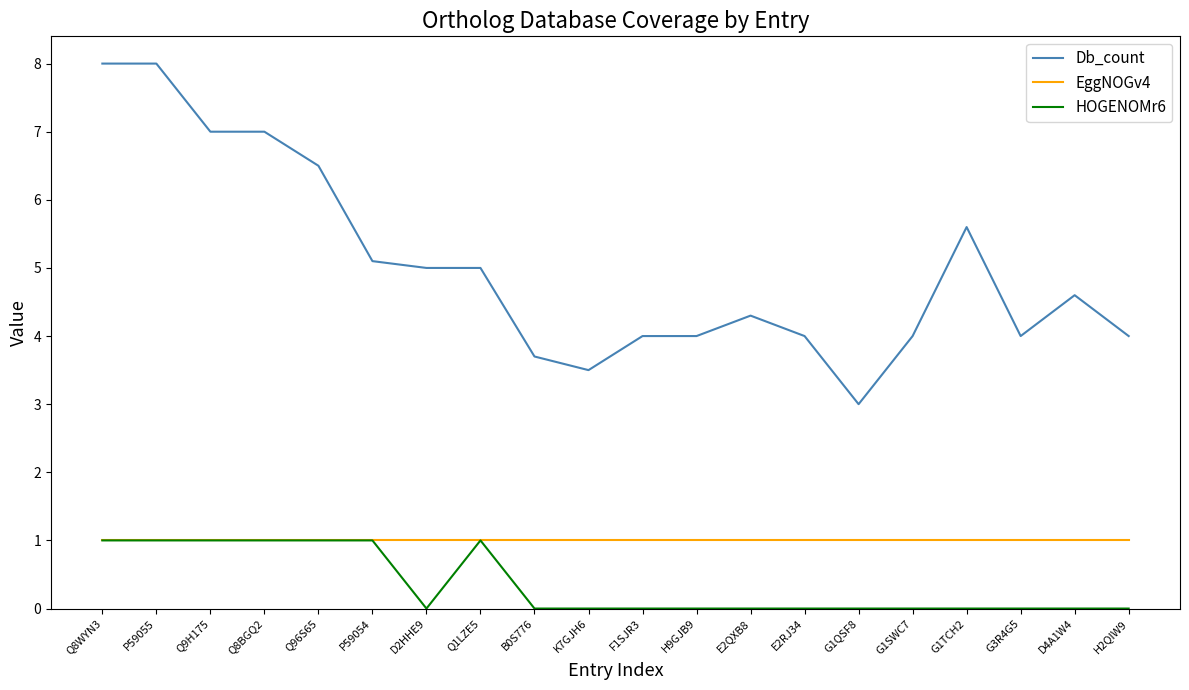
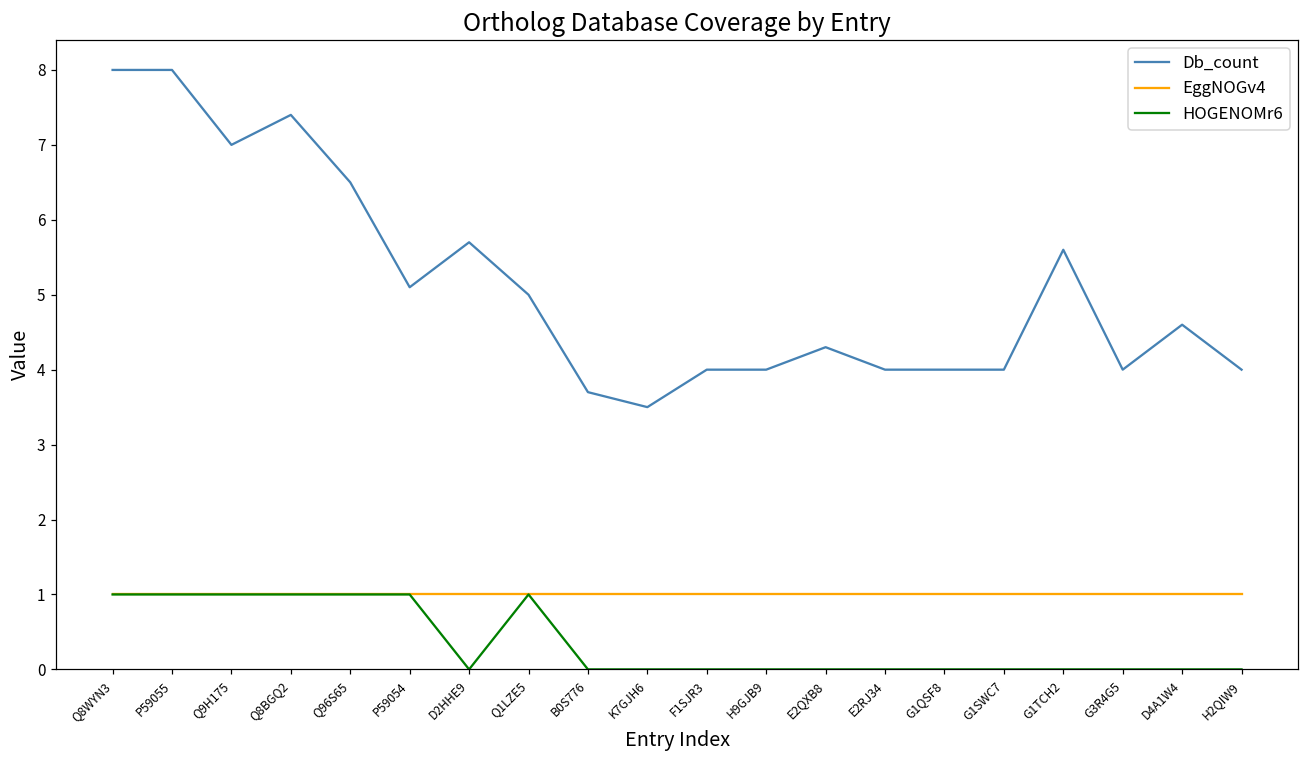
Db_count, Q8BGQ2: 7.0 -> 7.4
Db_count, D2HHE9: 5.0 -> 5.7
Db_count, G1QSF8: 3 -> 4
